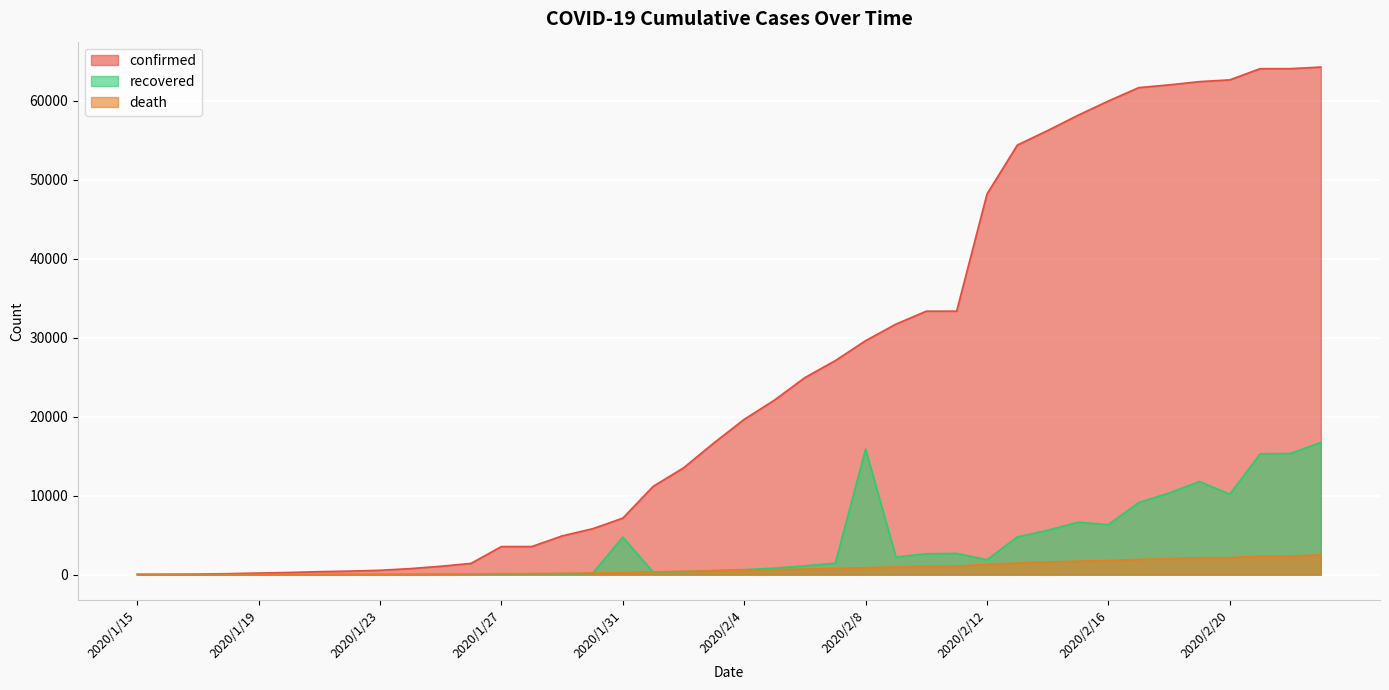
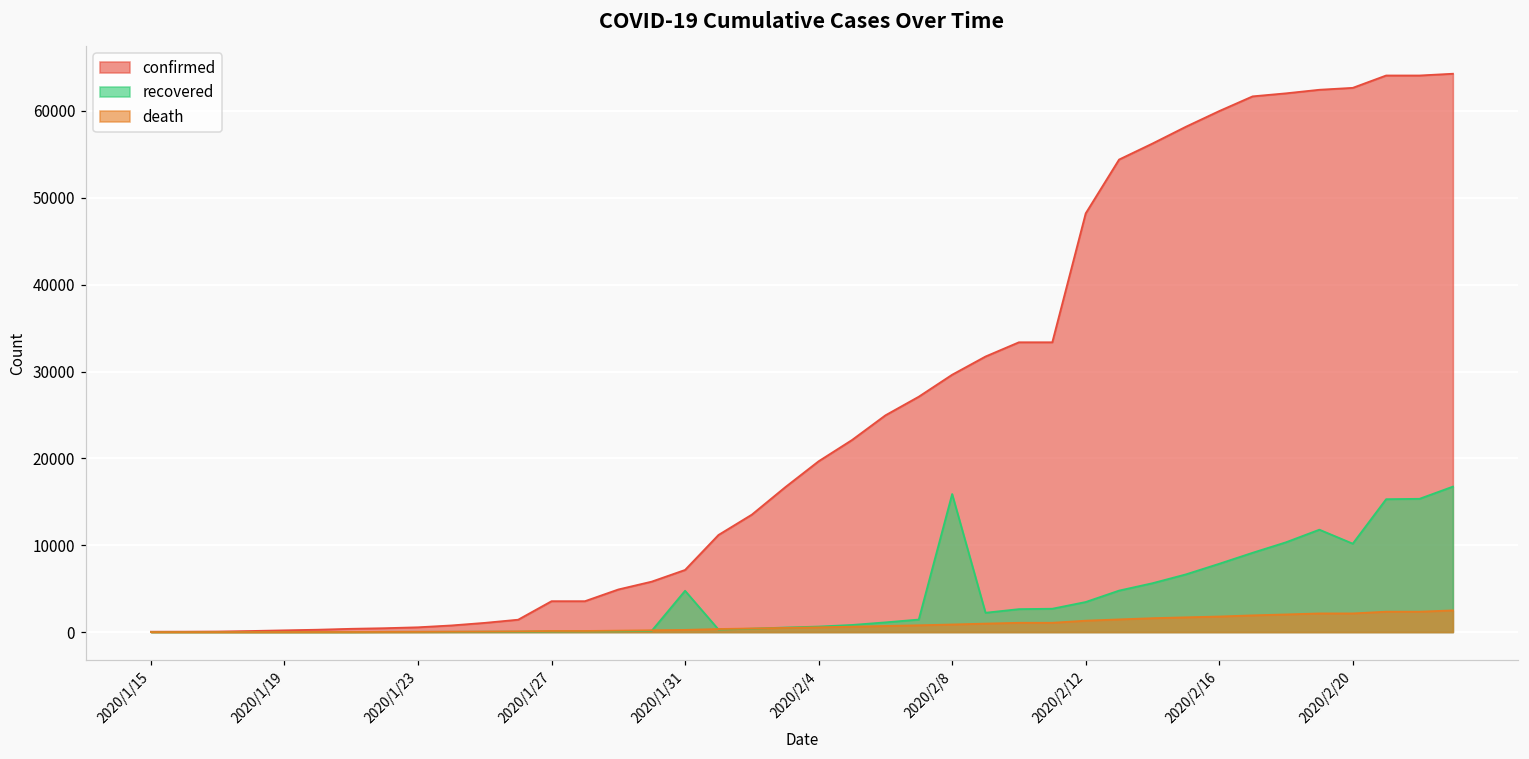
recovered, 2020/2/12: 2000 -> 3000
recovered, 2020/2/16: 6000 -> 8000
